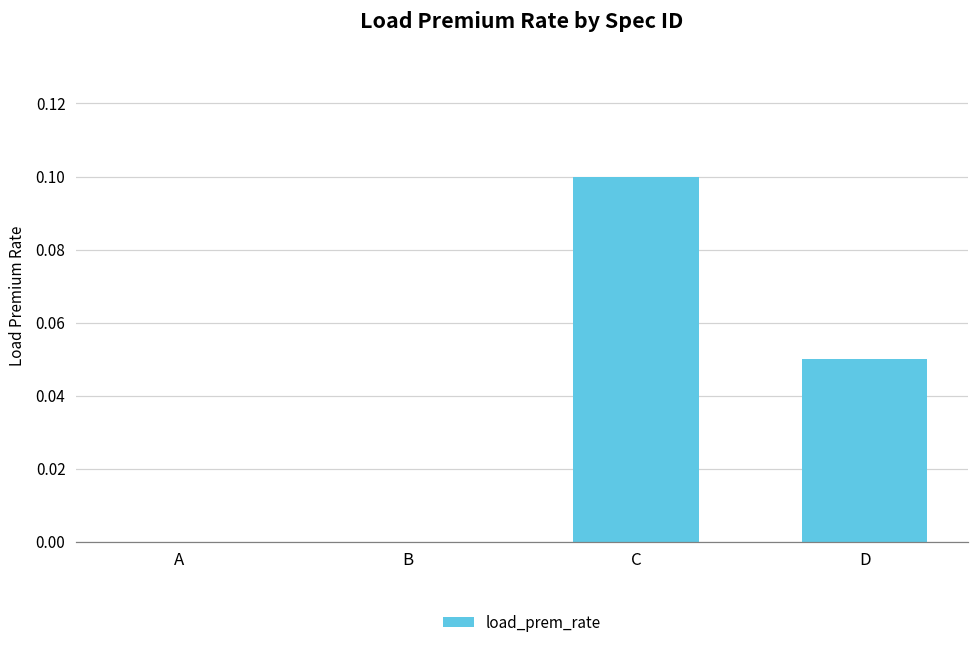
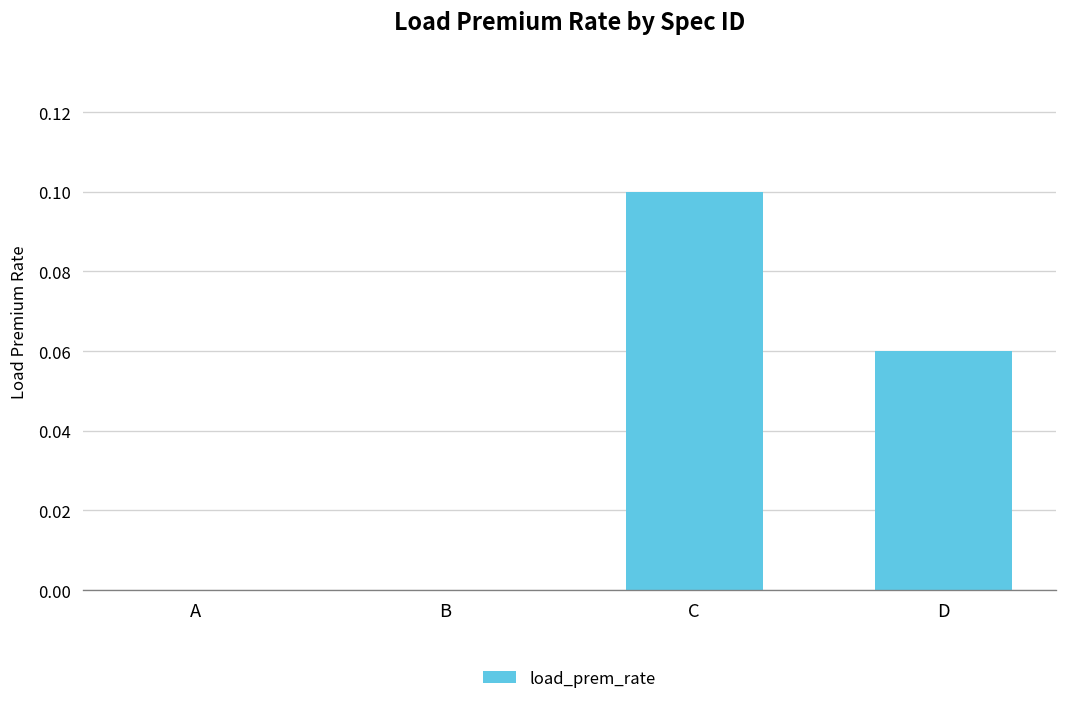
D: 0.05 -> 0.06
